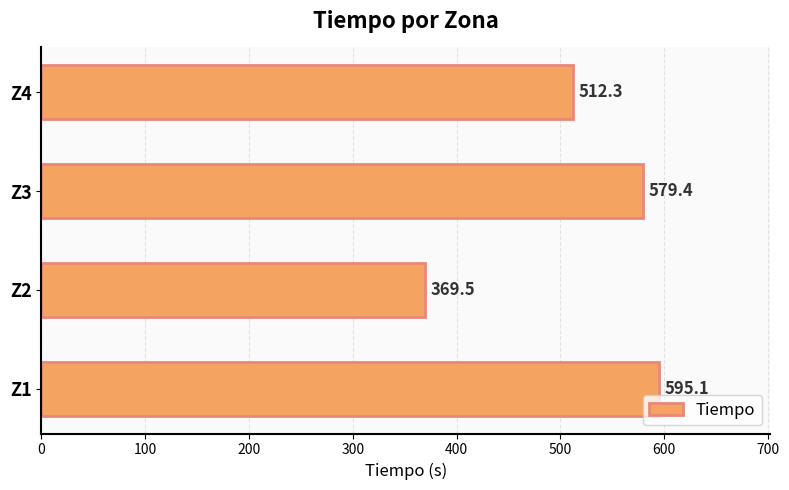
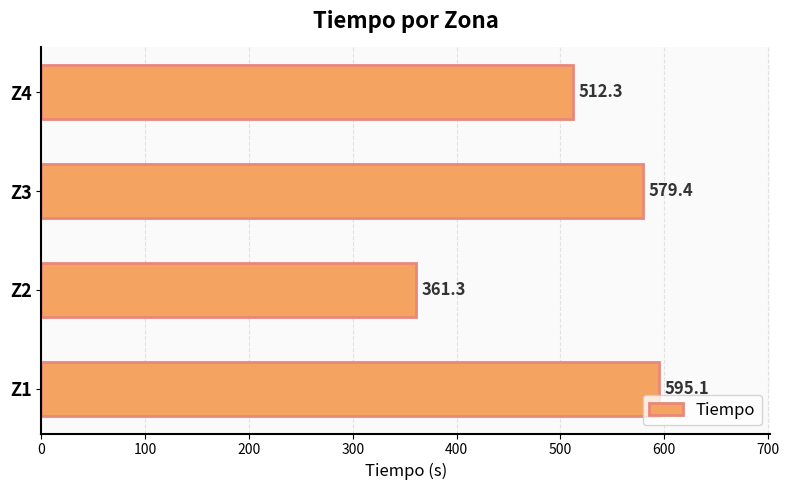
Z2: 369.5 -> 361.3
